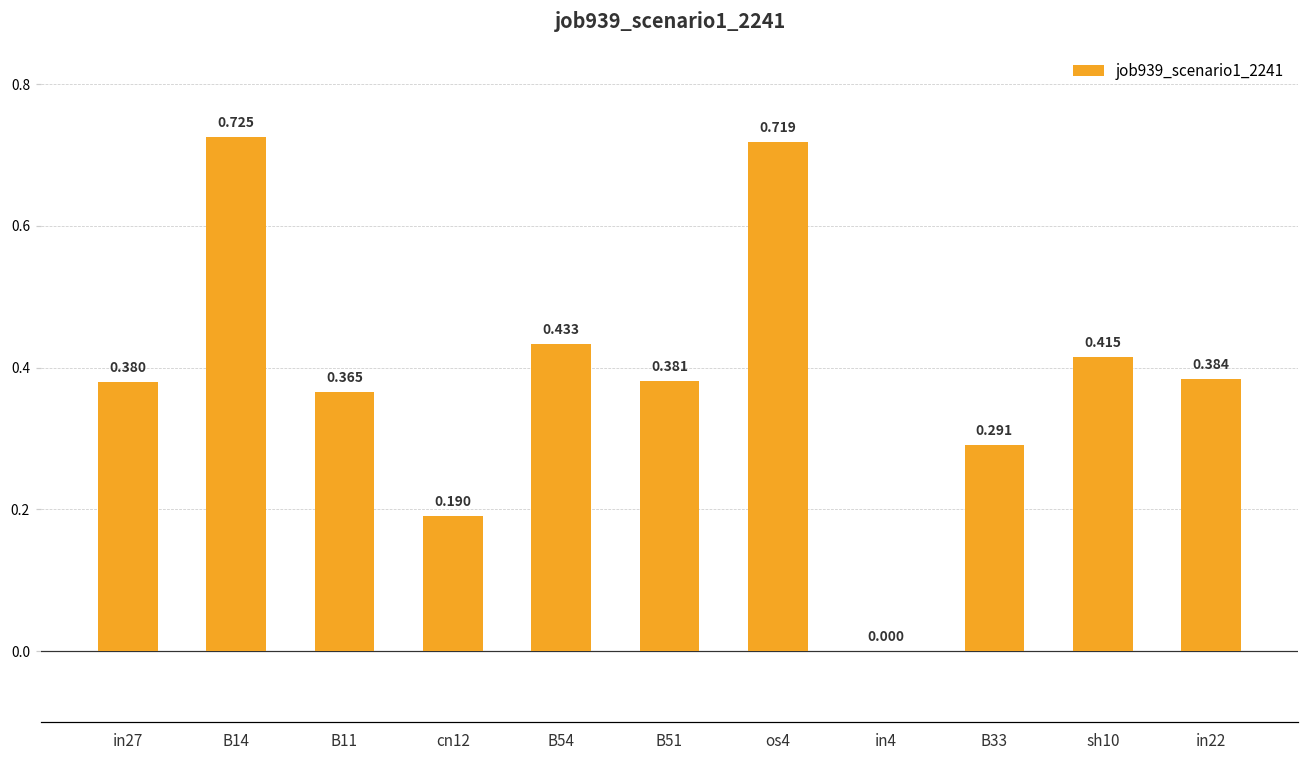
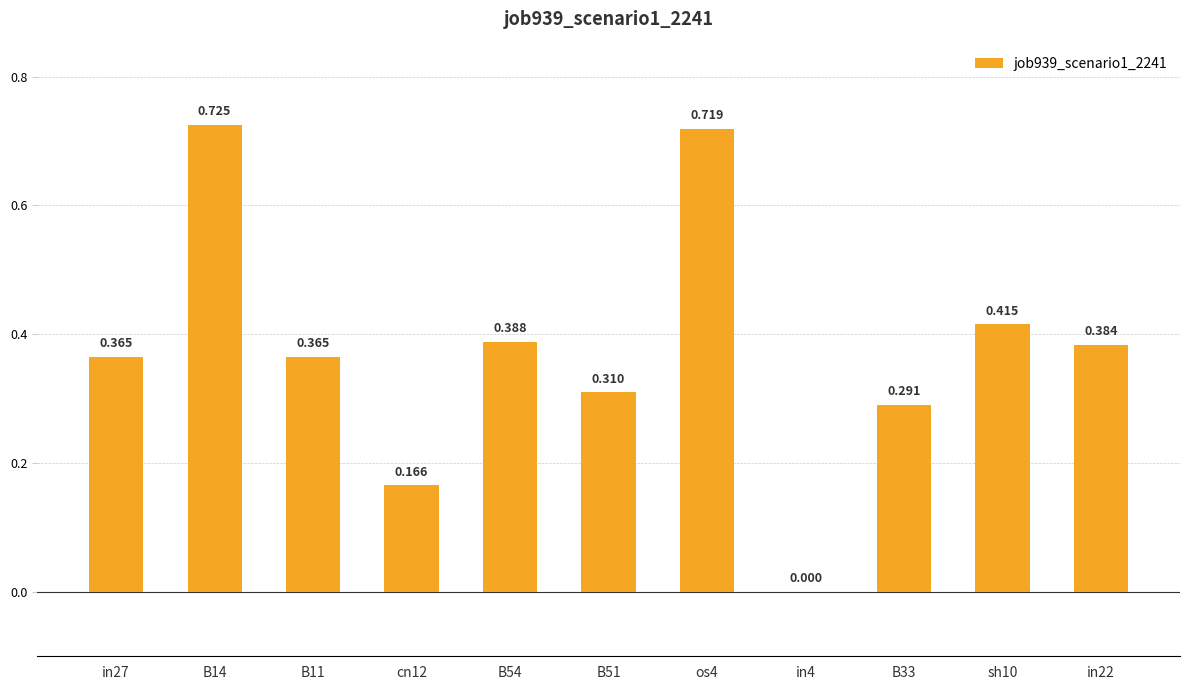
in27: 0.380 -> 0.365
cn12: 0.190 -> 0.166
B54: 0.433 -> 0.388
B51: 0.381 -> 0.310
